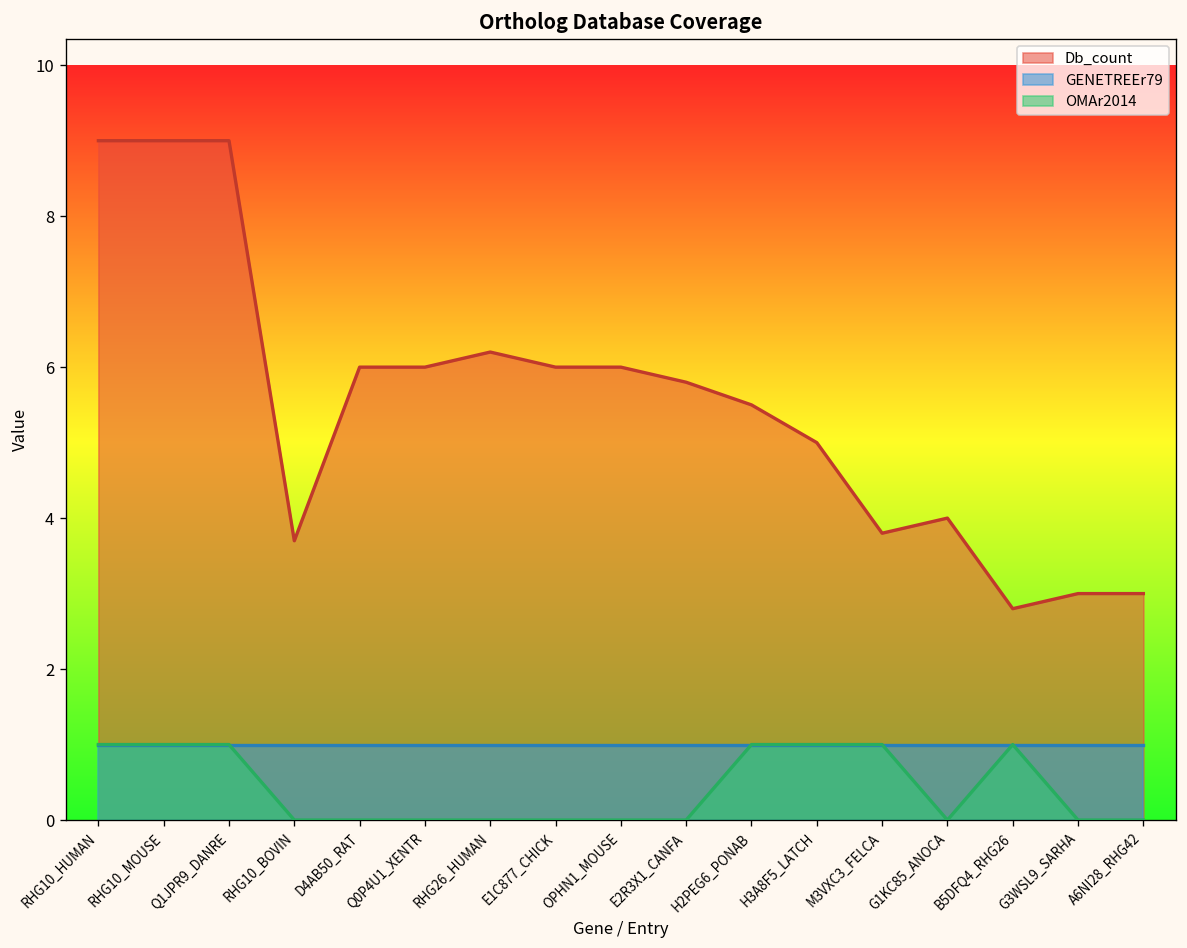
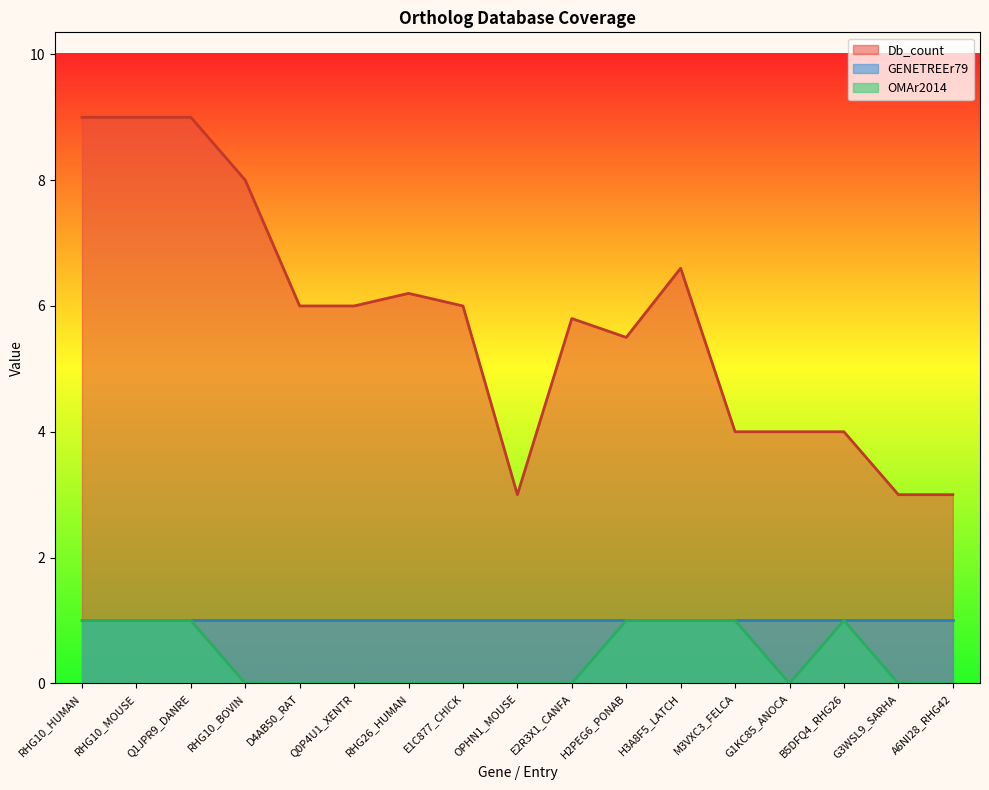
Db_count, RHG10_BOVIN: 3.7 -> 8.0
Db_count, OPHN1_MOUSE: 6 -> 3
Db_count, H3A8F5_LATCH: 5.0 -> 6.6
Db_count, M3VXC3_FELCA: 3.8 -> 4.0
Db_count, B5DFQ4_RHG26: 2.8 -> 4.0
